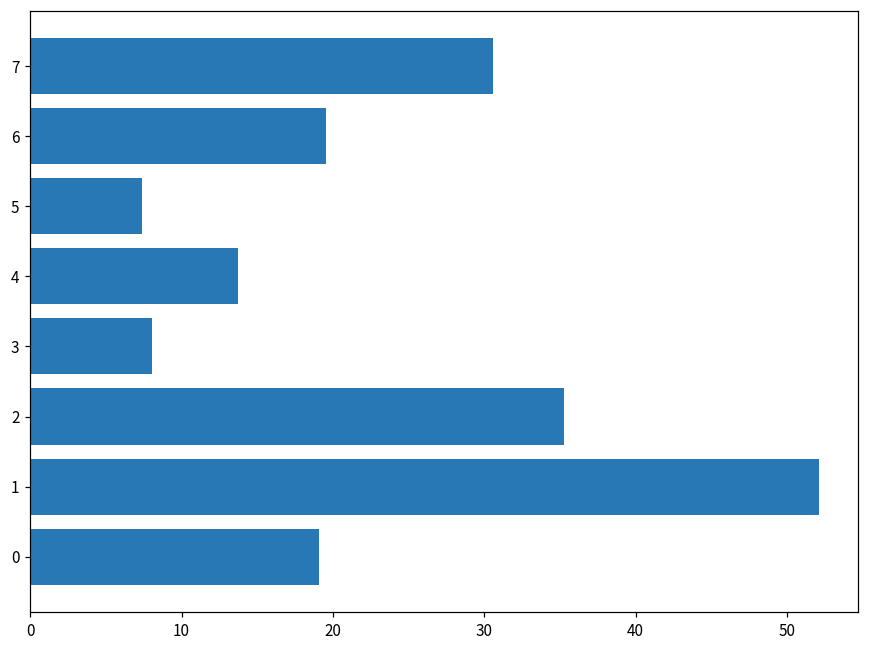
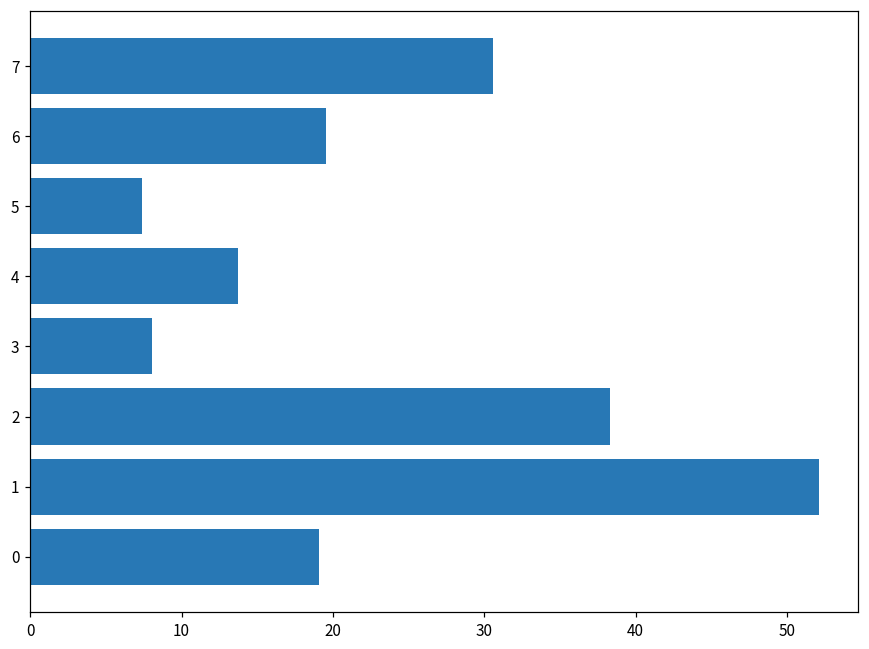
2: 35.3 -> 38.3
